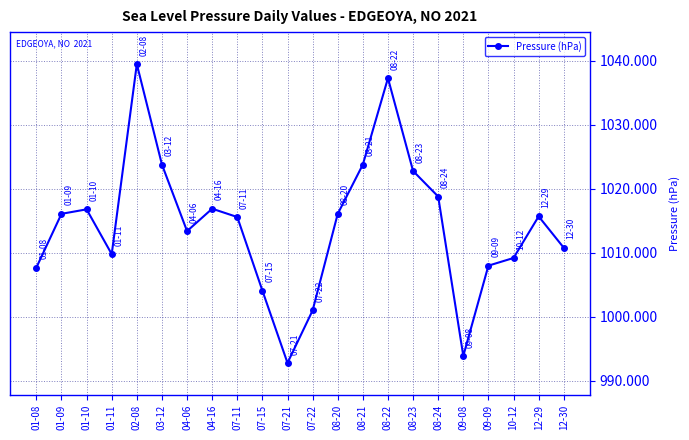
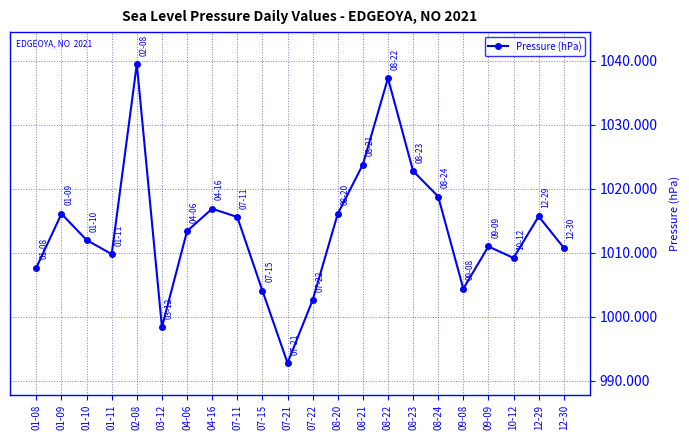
01-10: 1017 -> 1012
03-12: 1024 -> 998
07-22: 1001 -> 1003
09-08: 994 -> 1004
09-09: 1008 -> 1011
